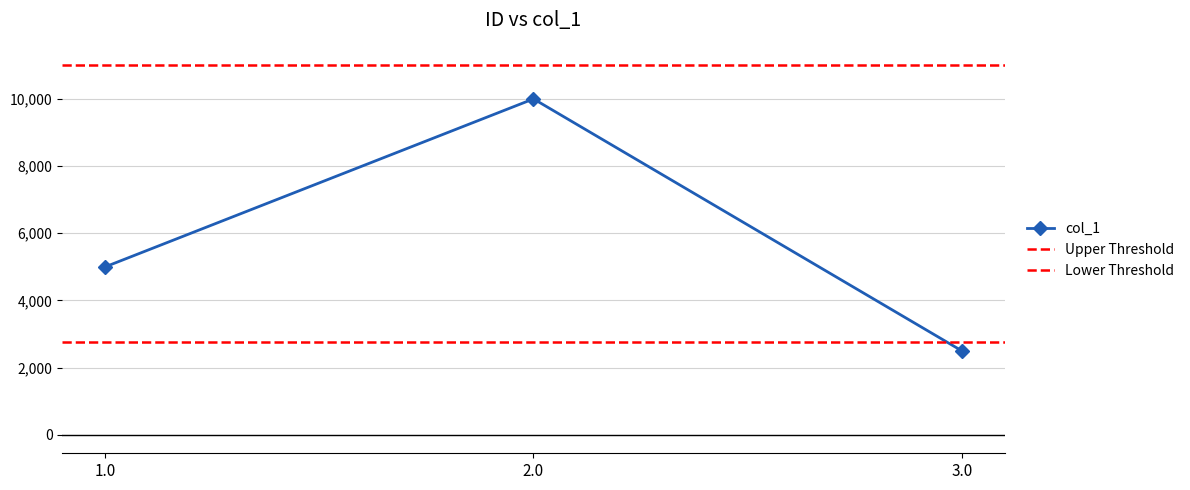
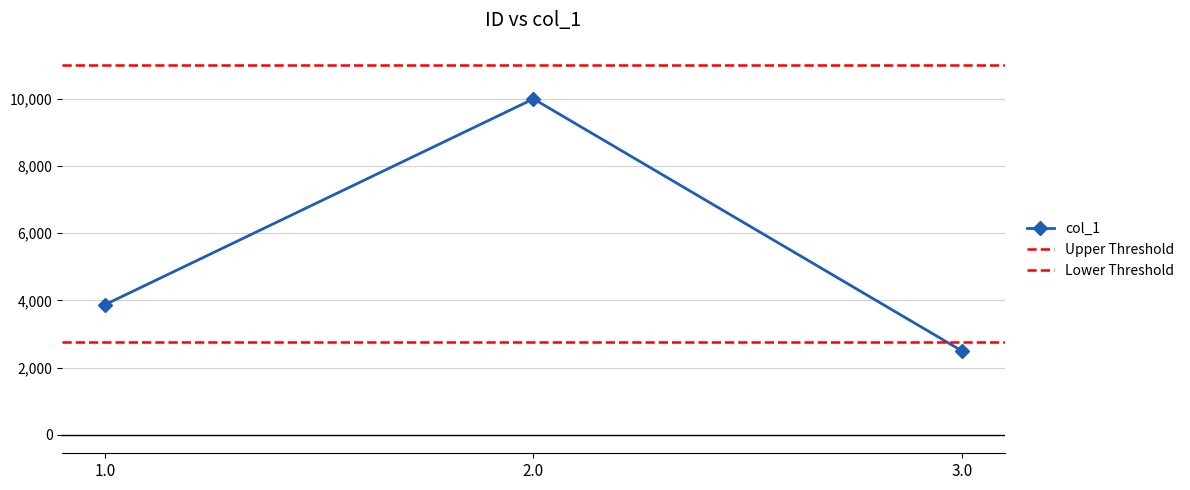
1.0: 5,000 -> 3,900
